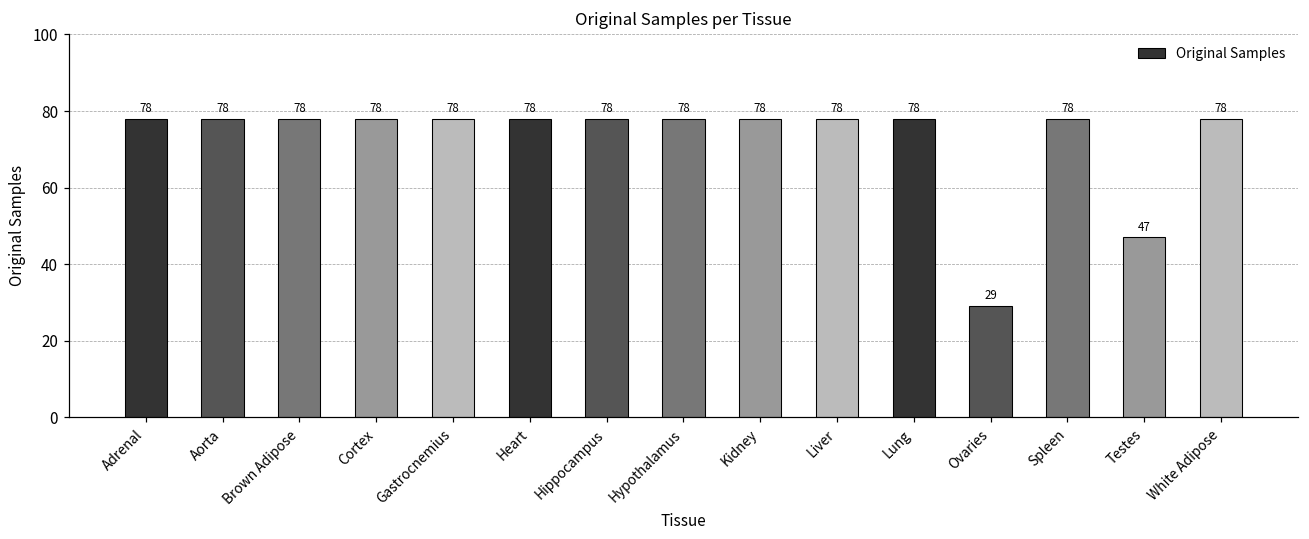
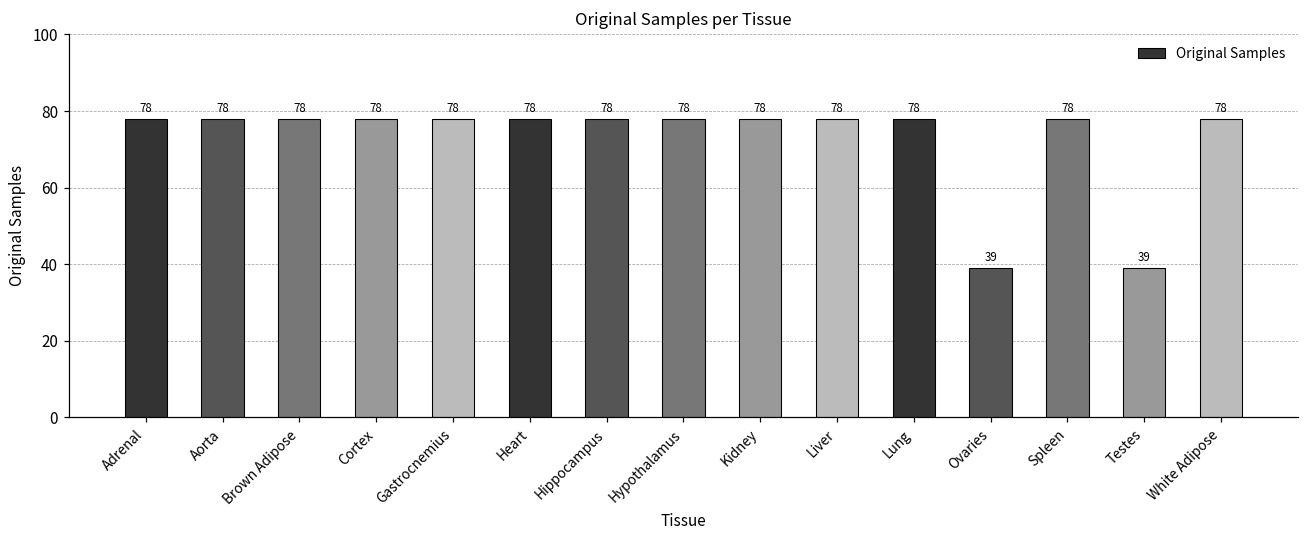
Ovaries: 29 -> 39
Testes: 47 -> 39
